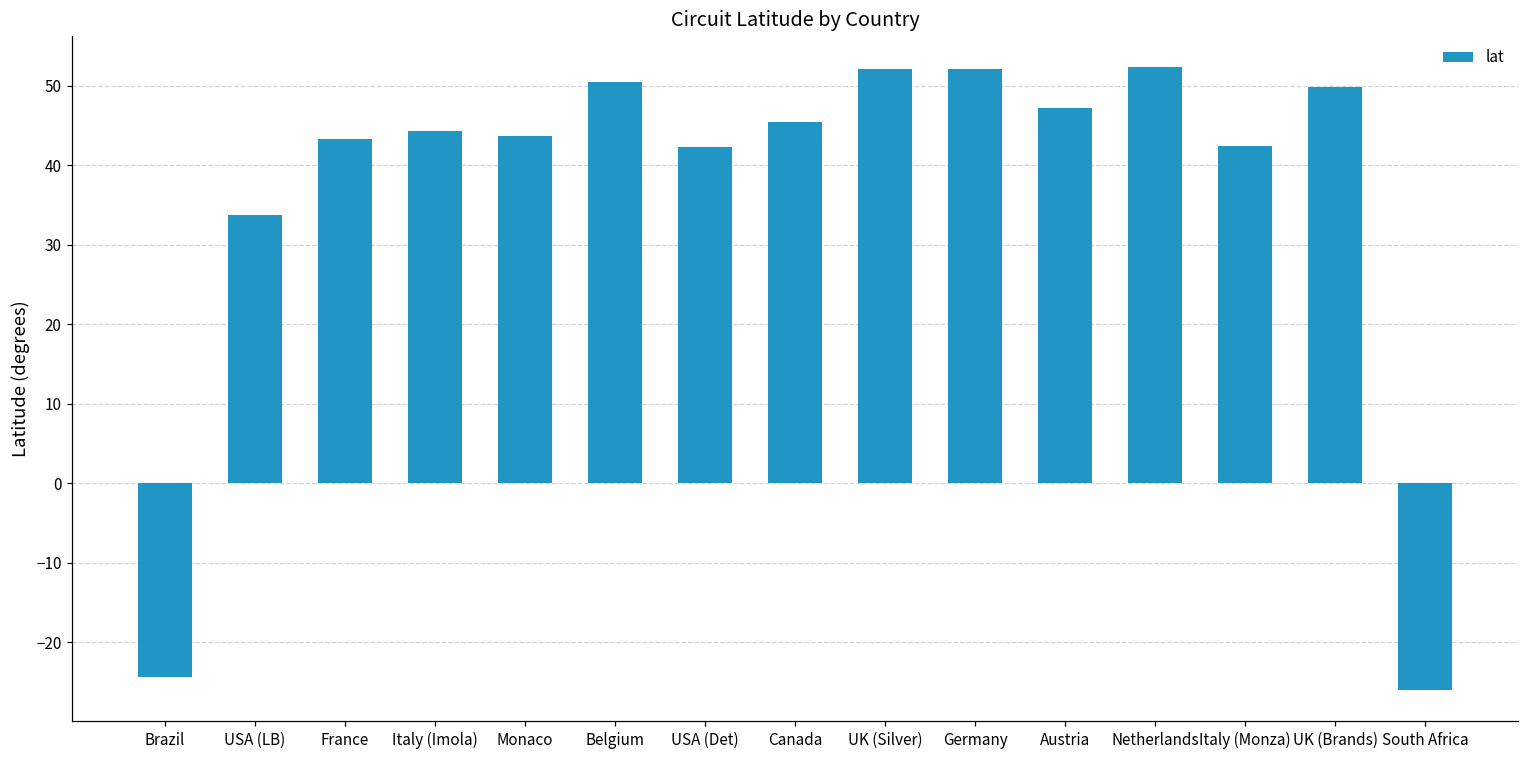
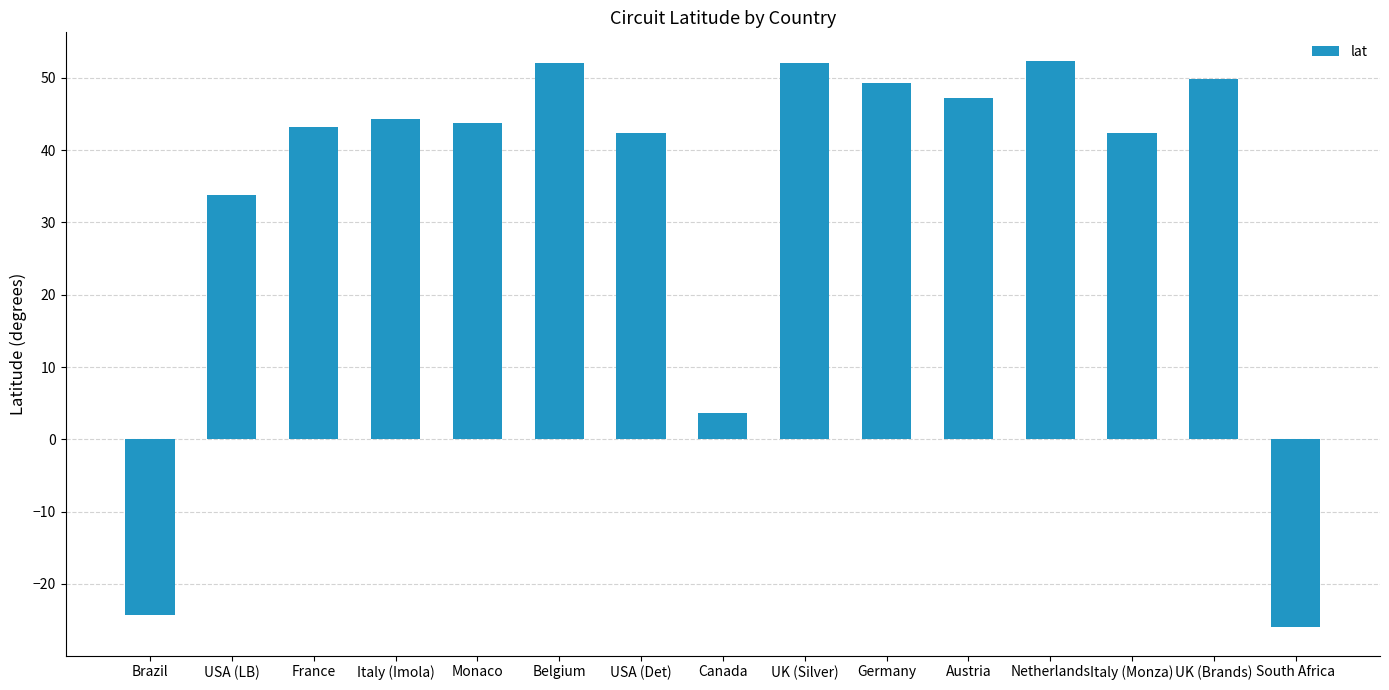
Belgium: 50 -> 52
Canada: 46 -> 4
Germany: 52 -> 49
